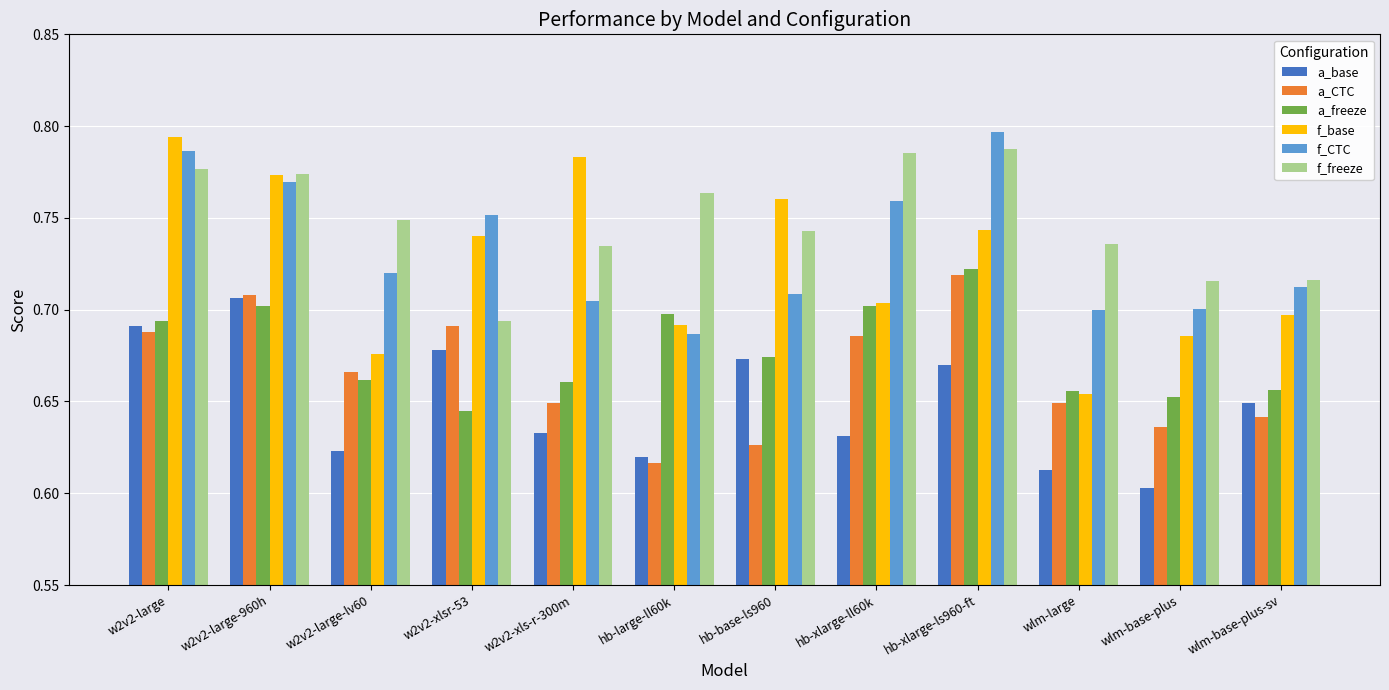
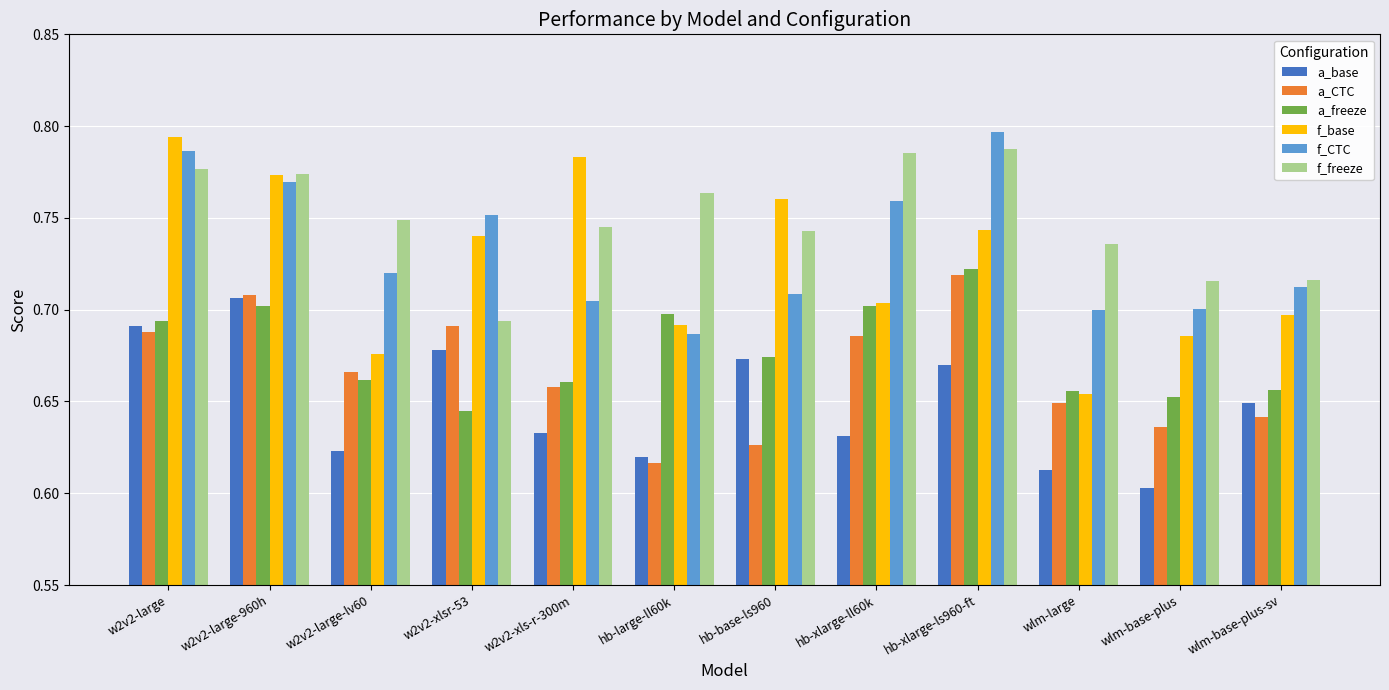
a_CTC, w2v2-xls-r-300m: 0.649 -> 0.658
f_freeze, w2v2-xls-r-300m: 0.735 -> 0.745
